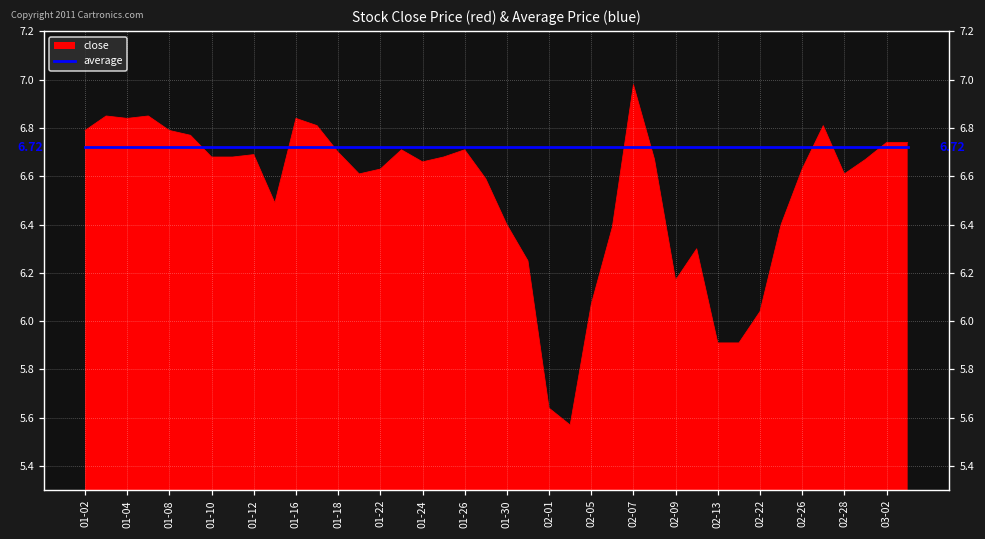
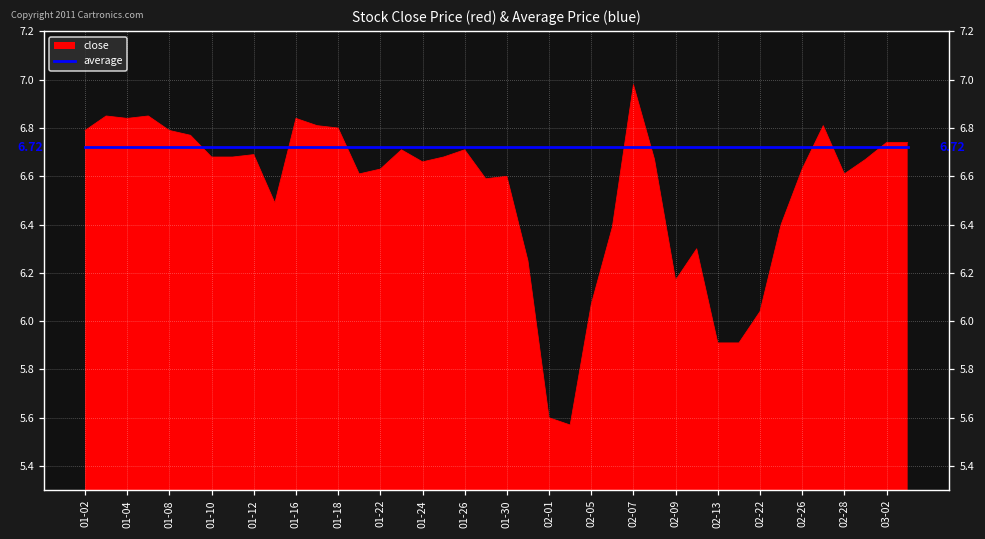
close, 01-18: 6.7 -> 6.8
close, 01-30: 6.4 -> 6.6
close, 02-01: 5.64 -> 5.60
